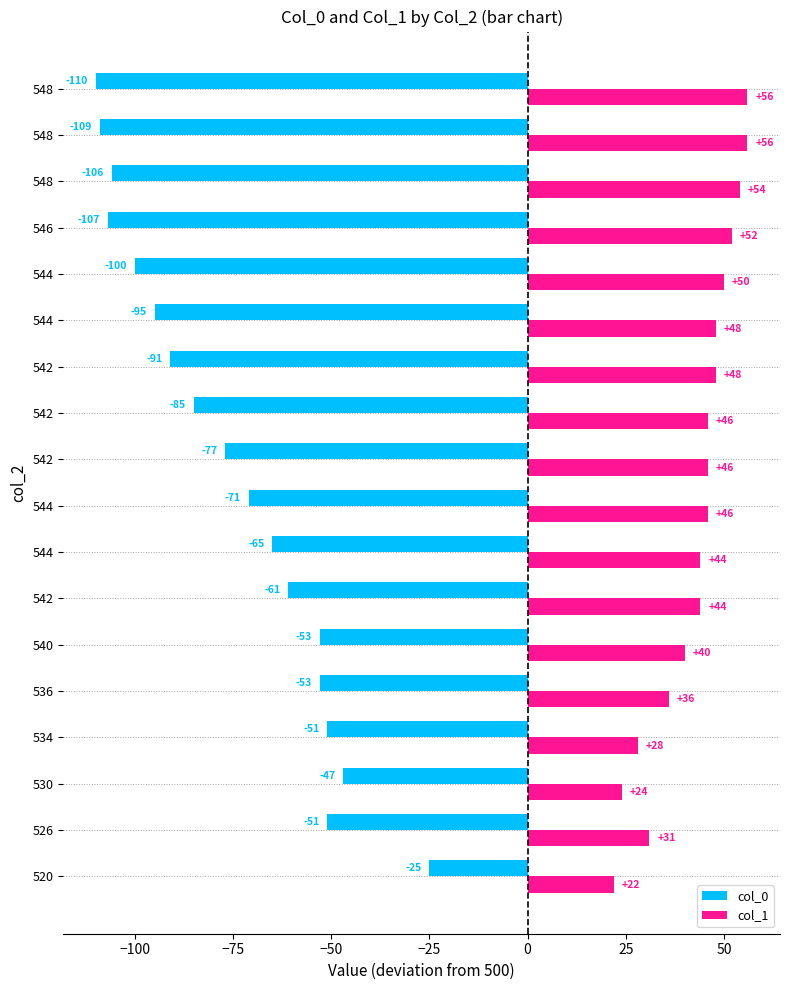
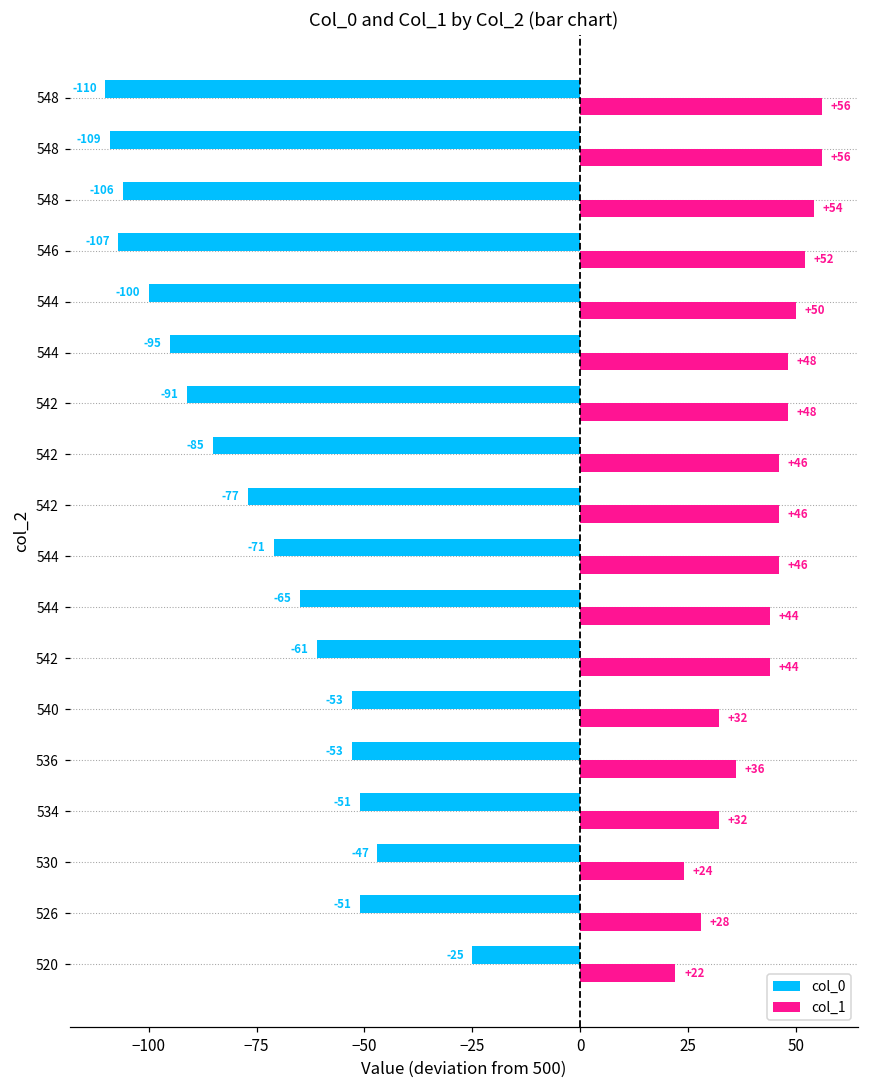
col_1, 540: +40 -> +32
col_1, 534: +28 -> +32
col_1, 526: +31 -> +28
